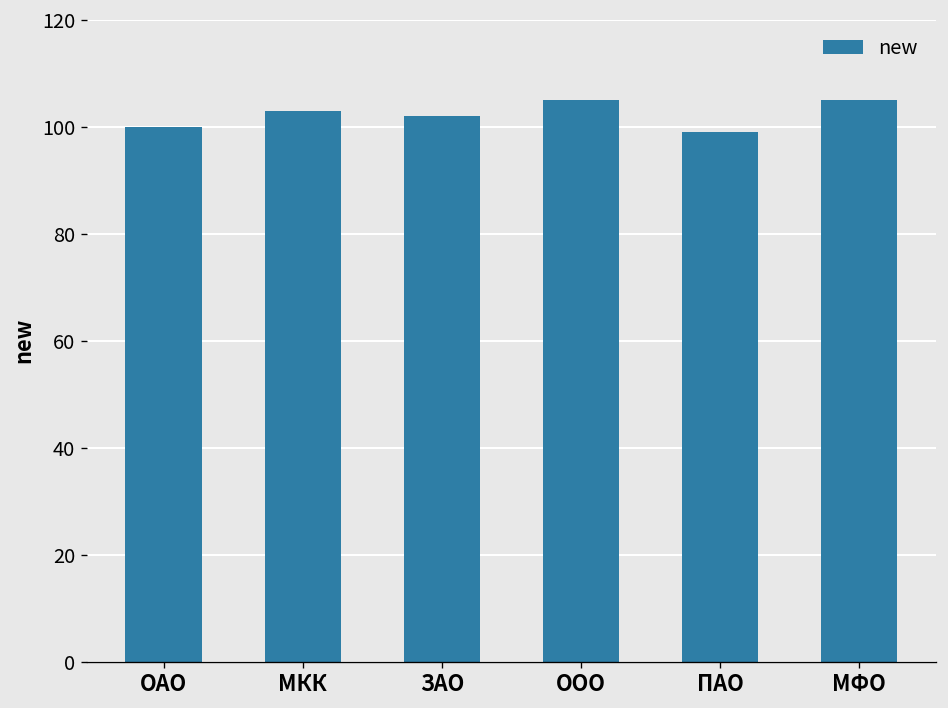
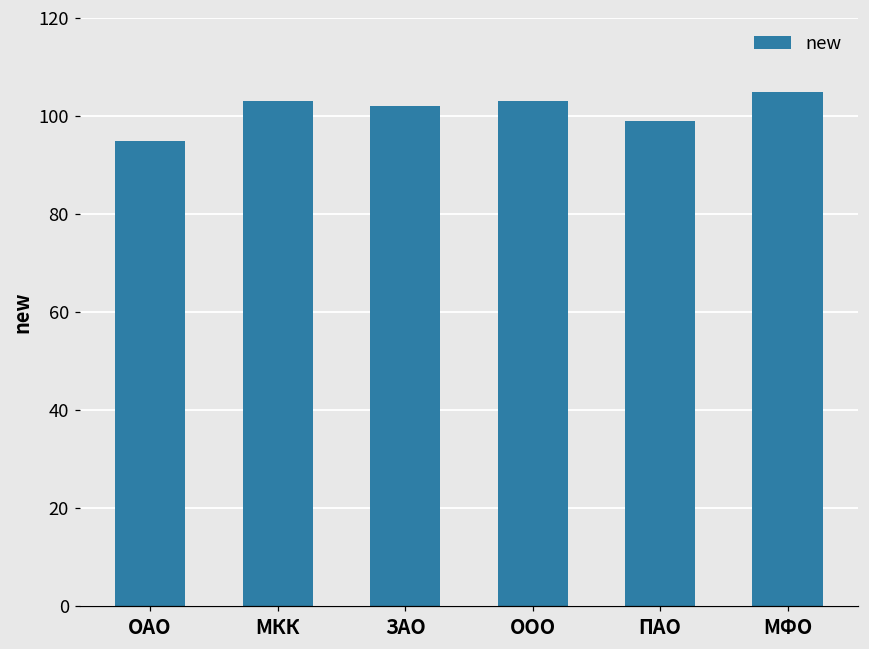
ОАО: 100 -> 95
ООО: 105 -> 103
